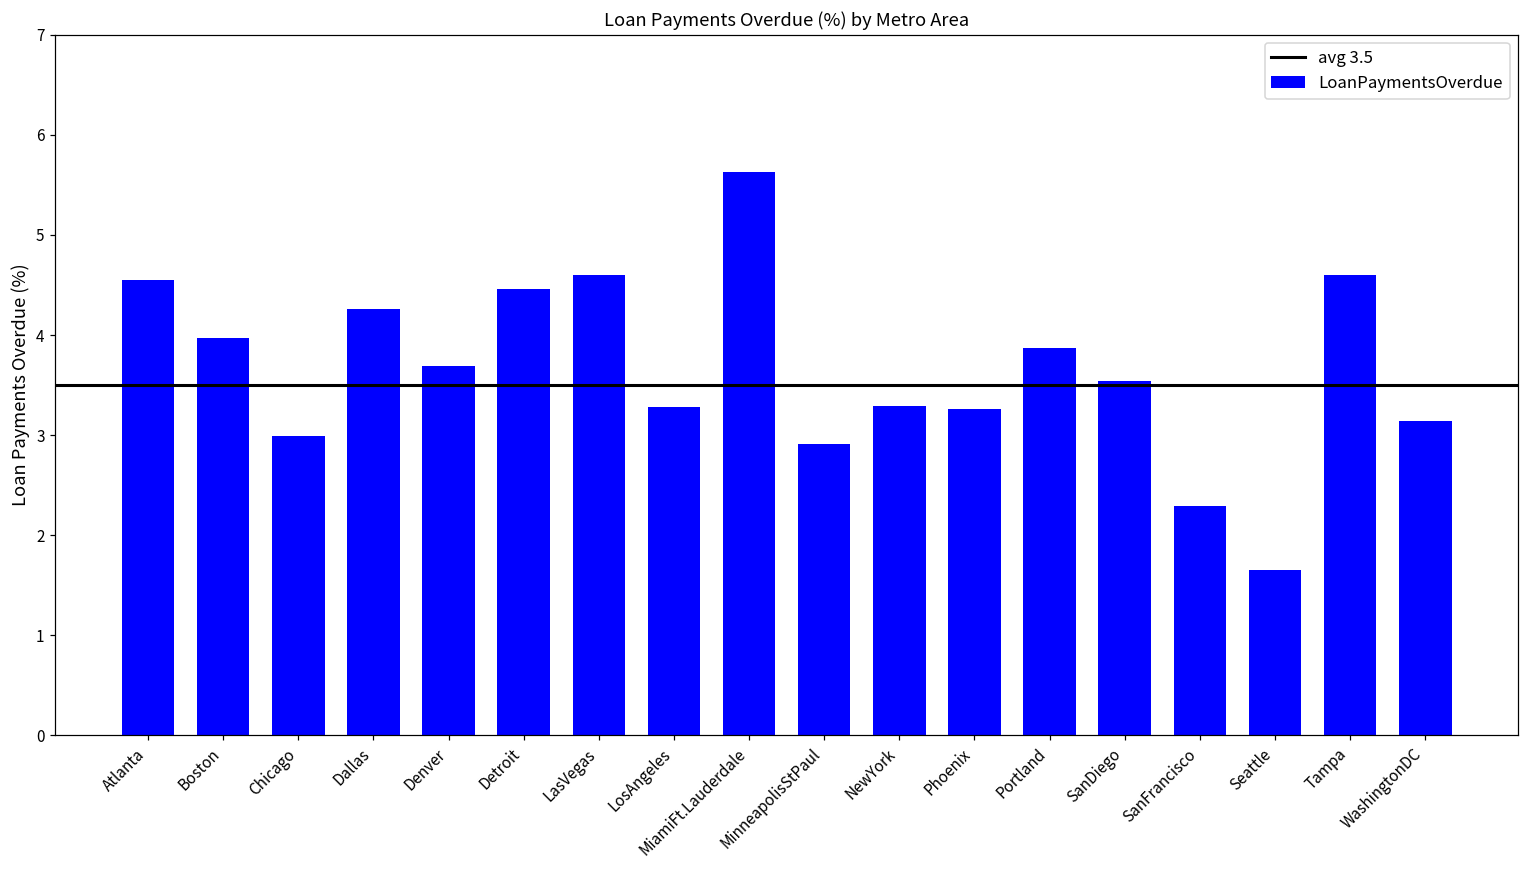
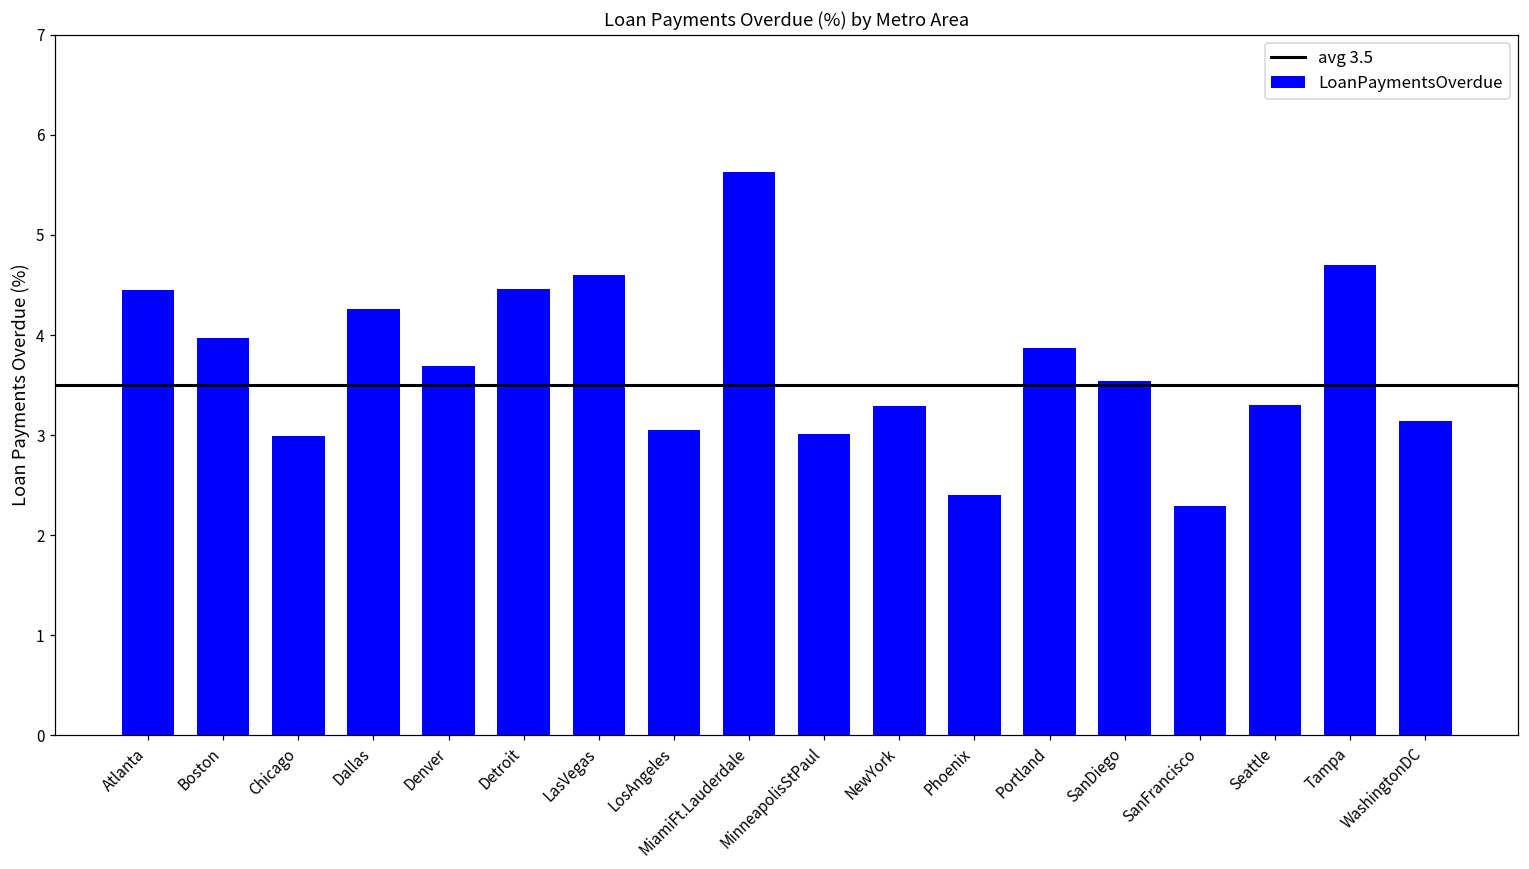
Atlanta: 4.6 -> 4.5
LosAngeles: 3.3 -> 3.1
MinneapolisStPaul: 2.9 -> 3.0
Phoenix: 3.3 -> 2.4
Seattle: 1.7 -> 3.3
Tampa: 4.6 -> 4.7
